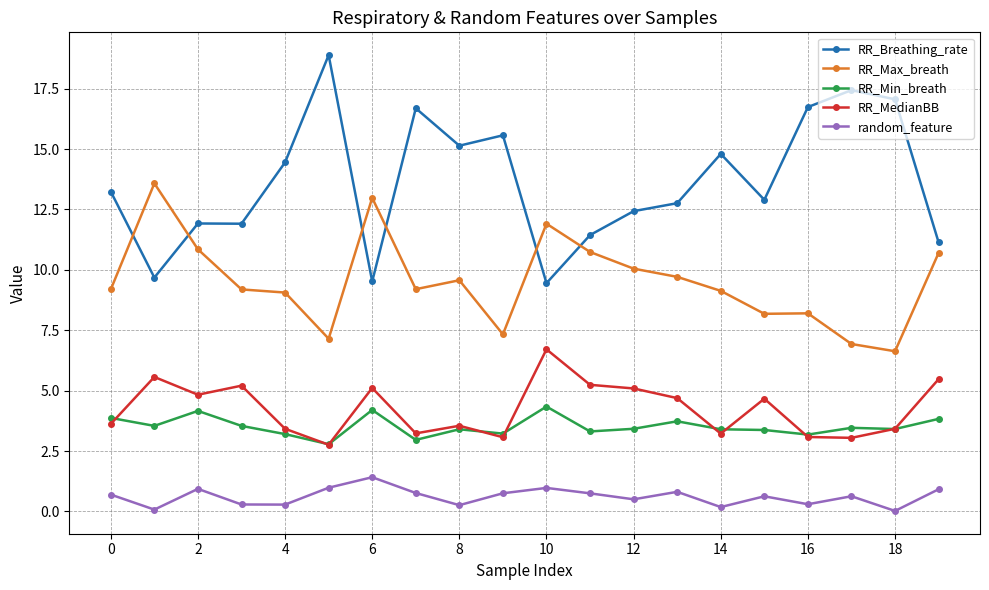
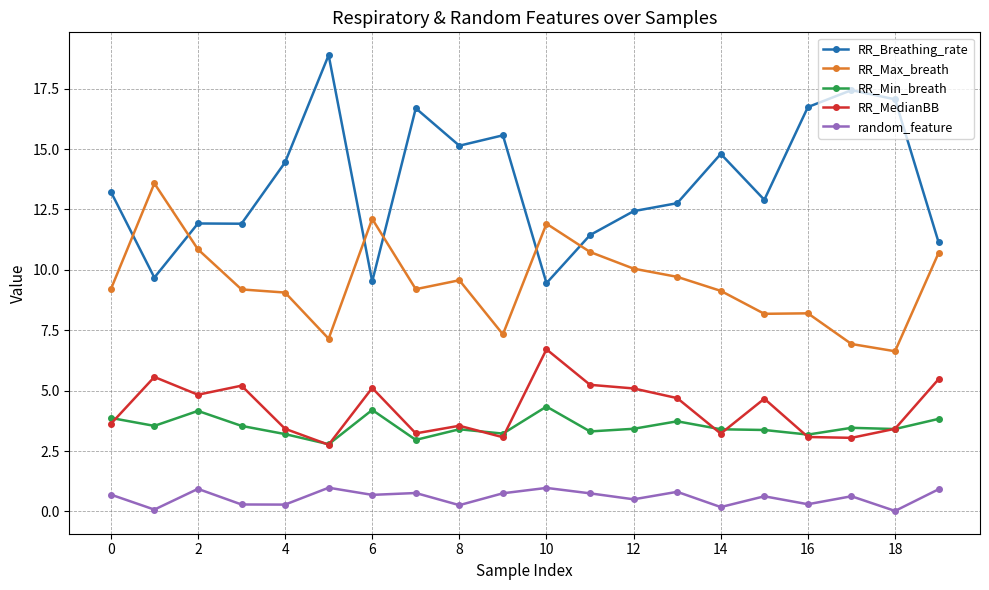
RR_Max_breath, 6: 13.0 -> 12.1
random_feature, 6: 1.4 -> 0.7
